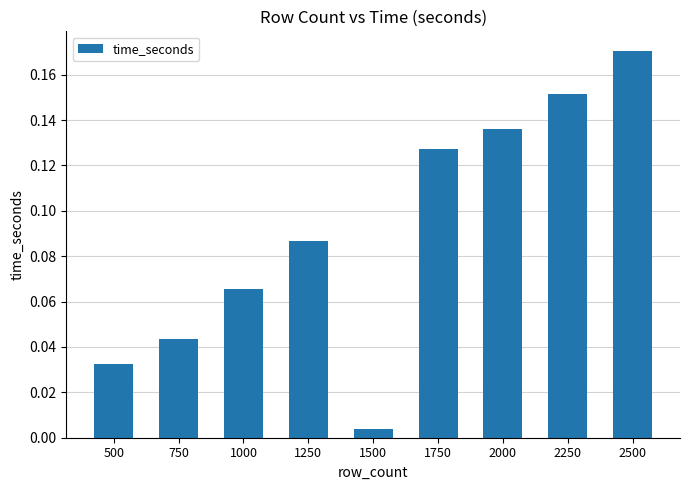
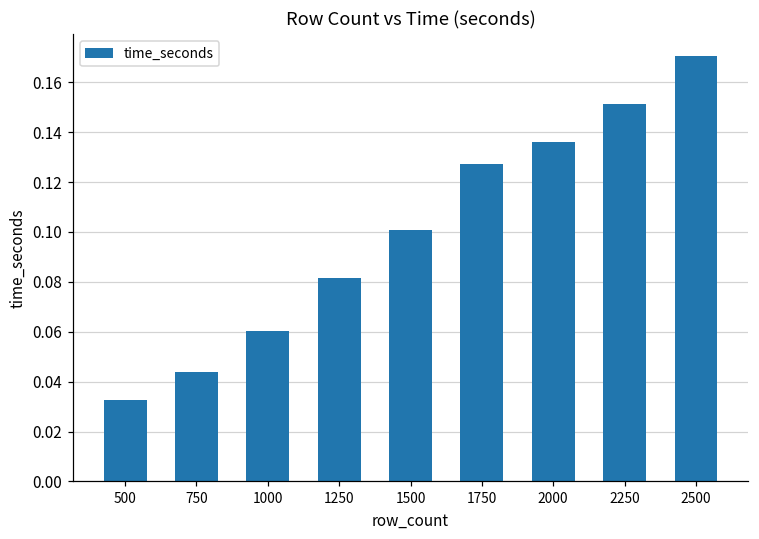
1000: 0.065 -> 0.060
1250: 0.087 -> 0.082
1500: 0.004 -> 0.101
